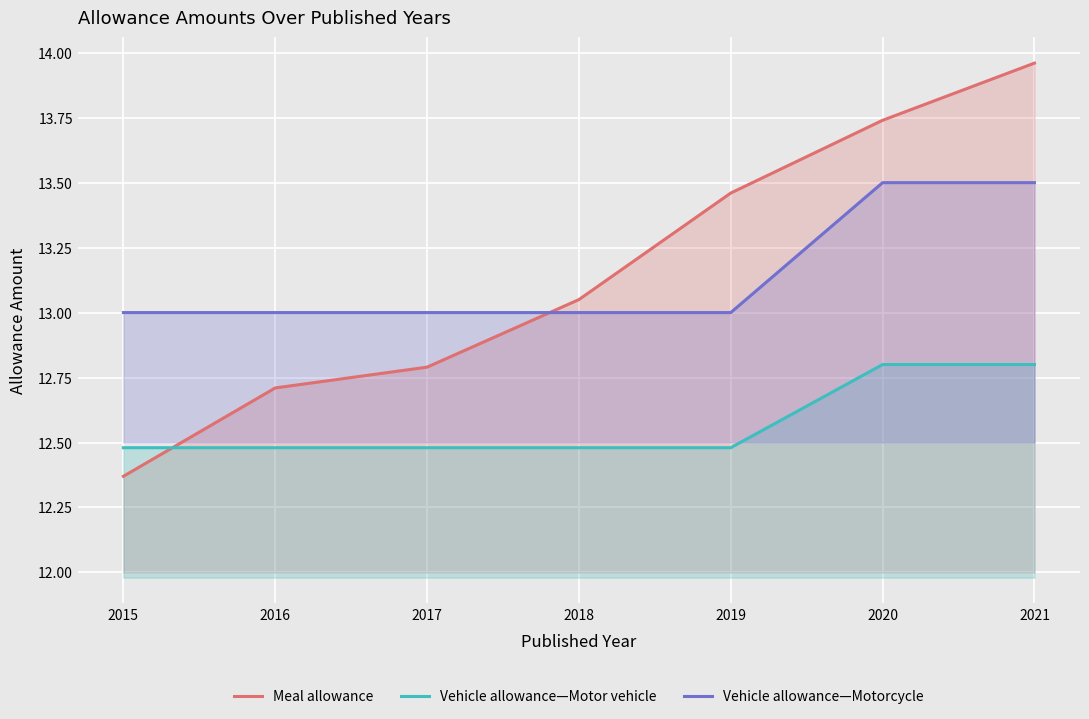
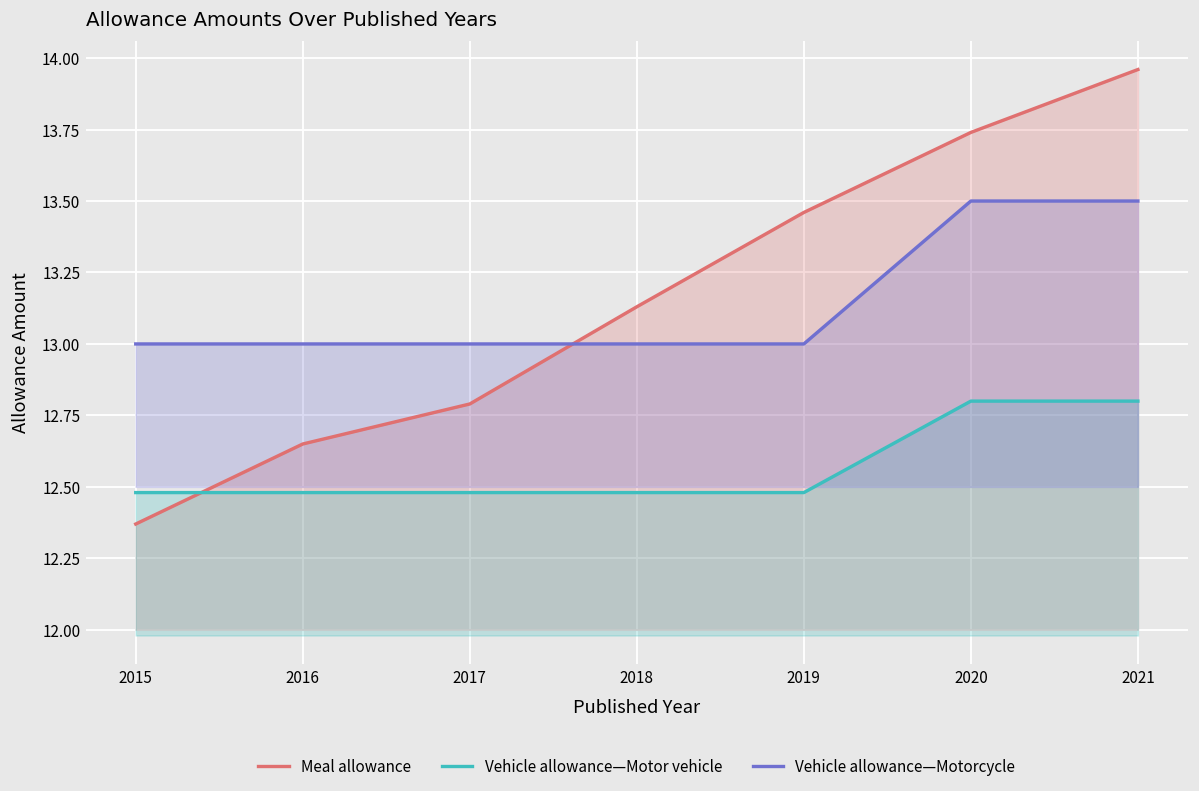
Meal allowance, 2016: 12.71 -> 12.65
Meal allowance, 2018: 13.05 -> 13.13
